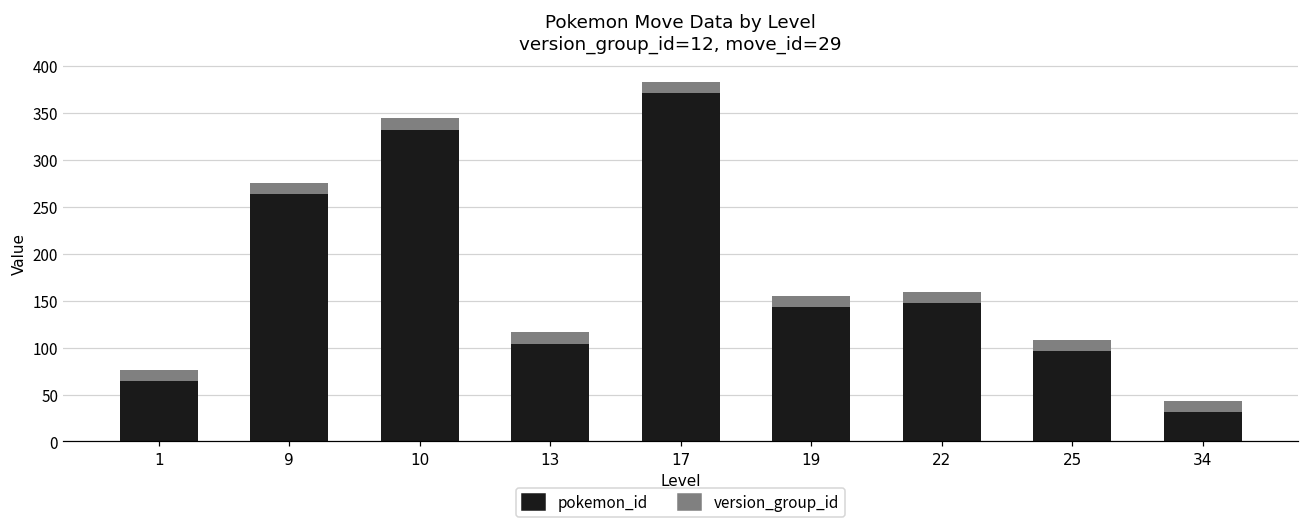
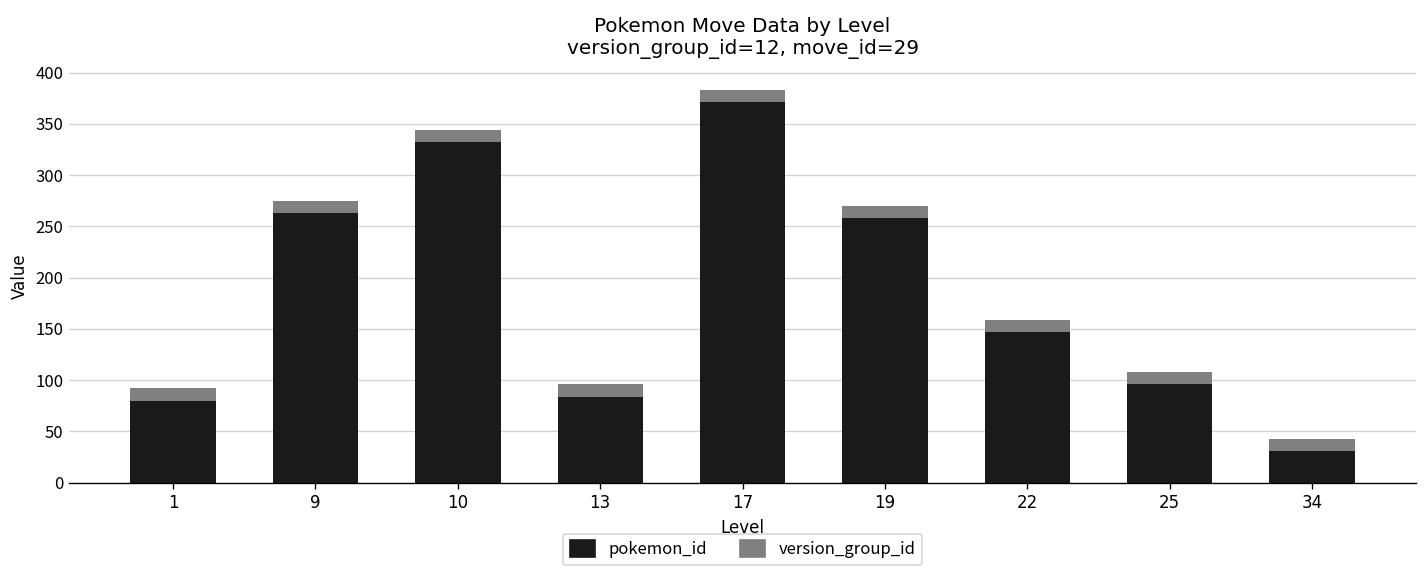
pokemon_id, 1: 60 -> 80
pokemon_id, 13: 100 -> 80
pokemon_id, 19: 140 -> 260
